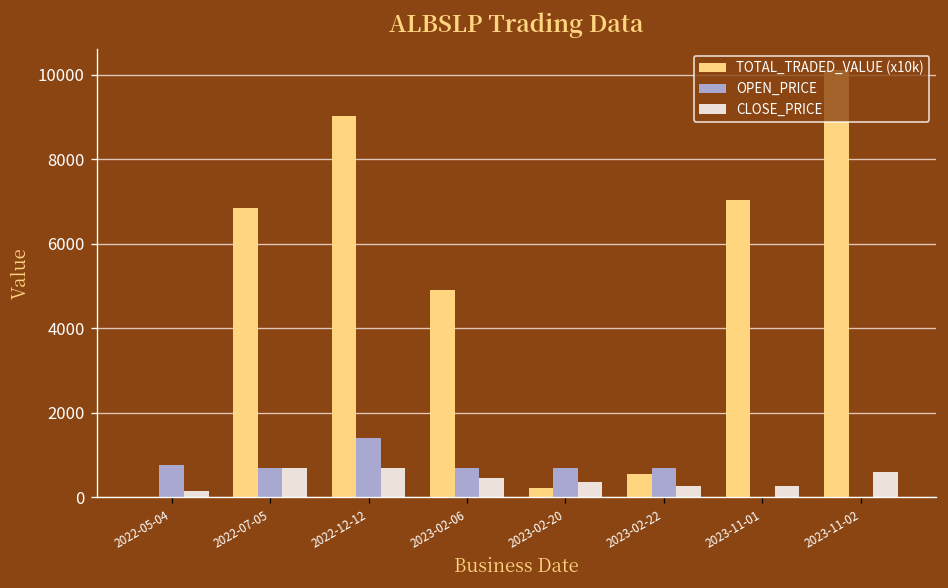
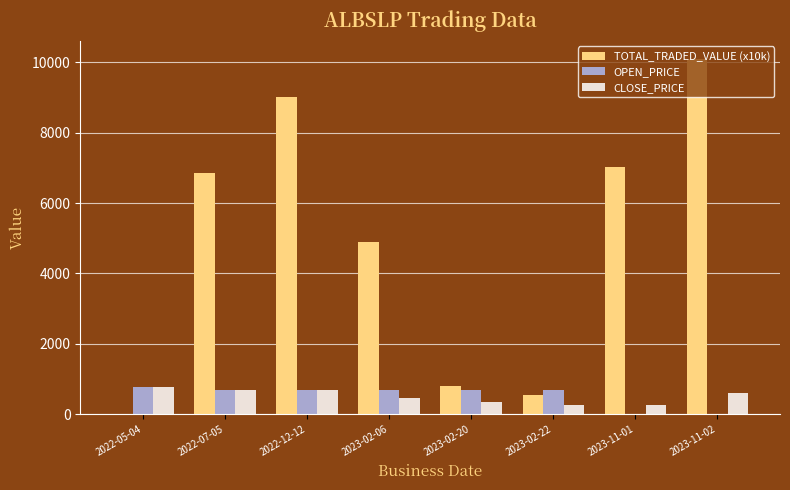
CLOSE_PRICE, 2022-05-04: 200 -> 800
OPEN_PRICE, 2022-12-12: 1400 -> 700
TOTAL_TRADED_VALUE (x10k), 2023-02-20: 200 -> 800
